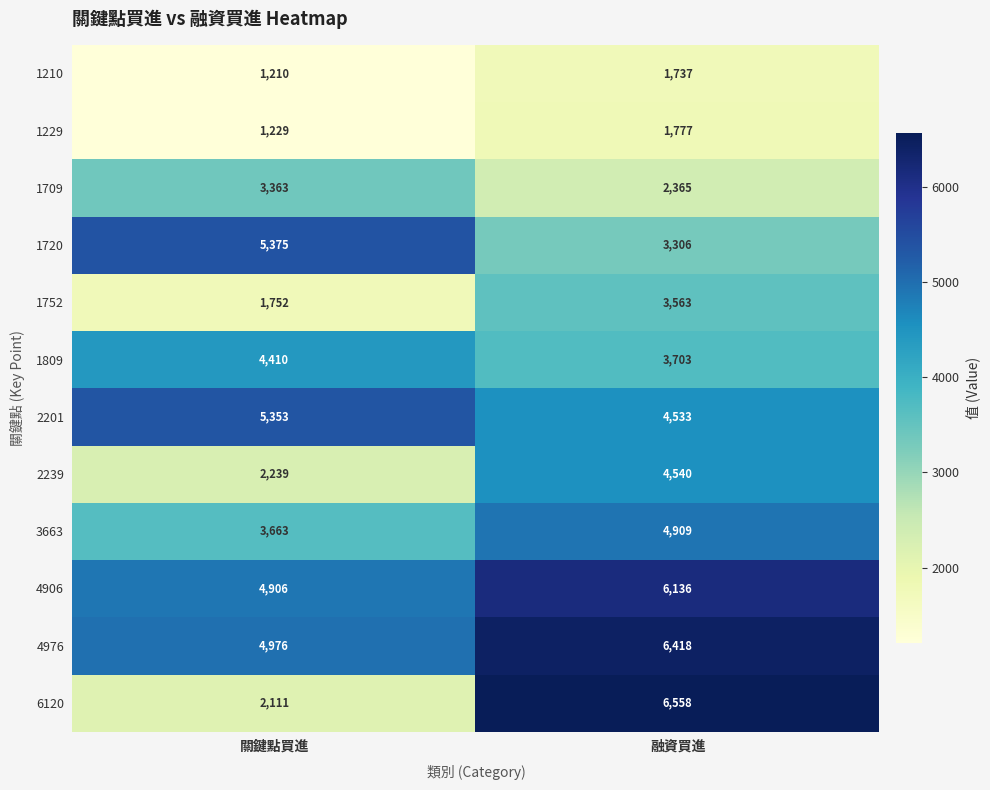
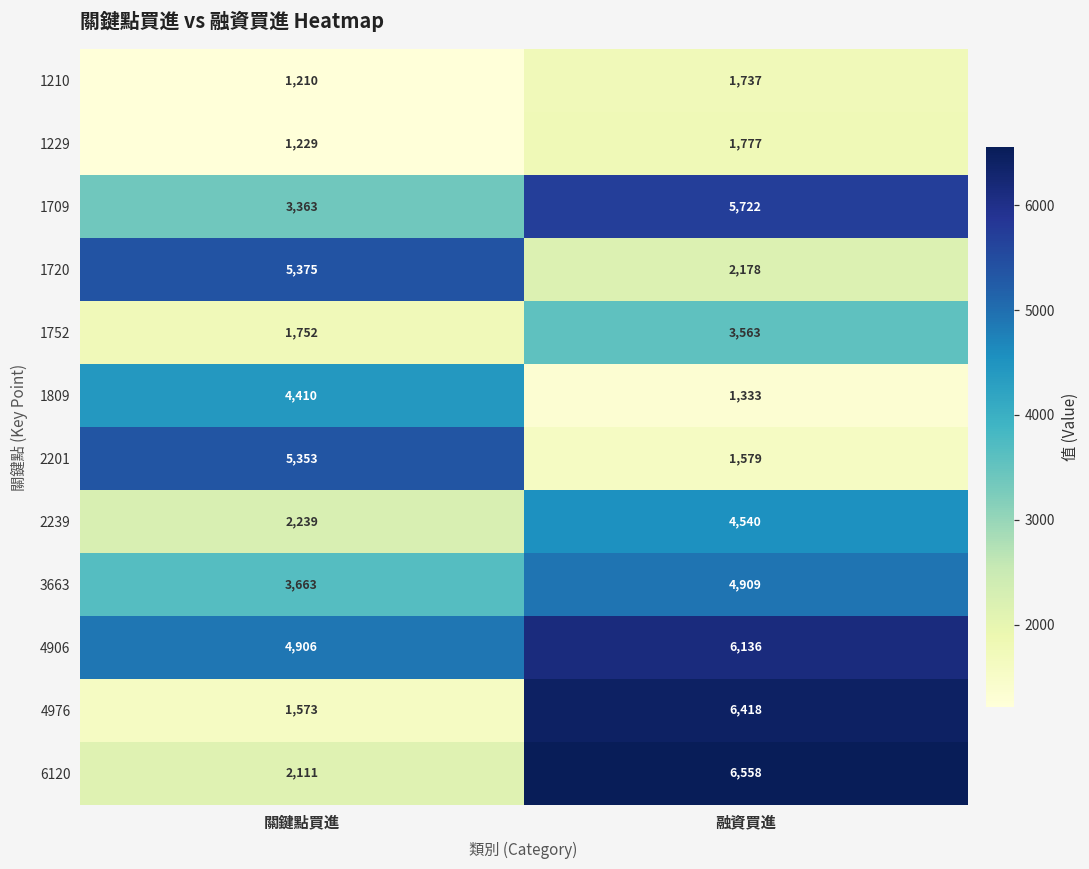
1709, 融資買進: 2,365 -> 5,722
1720, 融資買進: 3,306 -> 2,178
1809, 融資買進: 3,703 -> 1,333
2201, 融資買進: 4,533 -> 1,579
4976, 關鍵點買進: 4,976 -> 1,573
